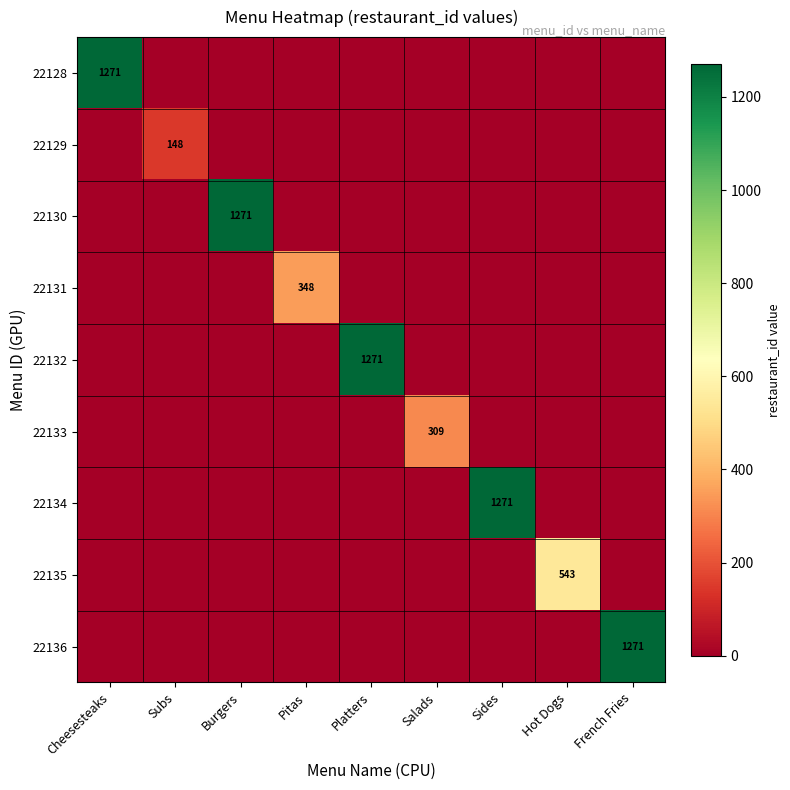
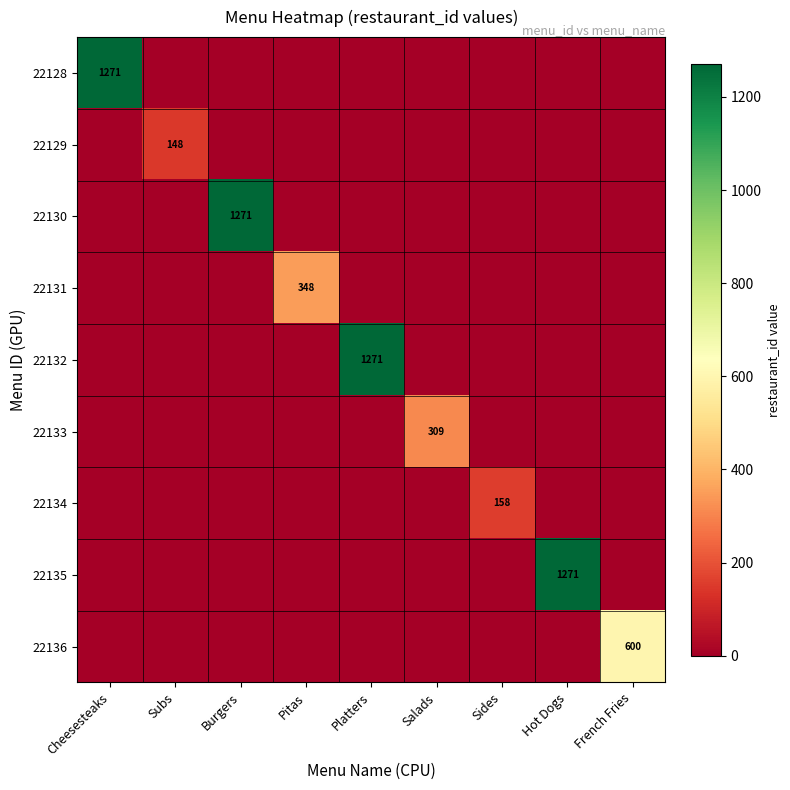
22134, Sides: 1271 -> 158
22135, Hot Dogs: 543 -> 1271
22136, French Fries: 1271 -> 600
